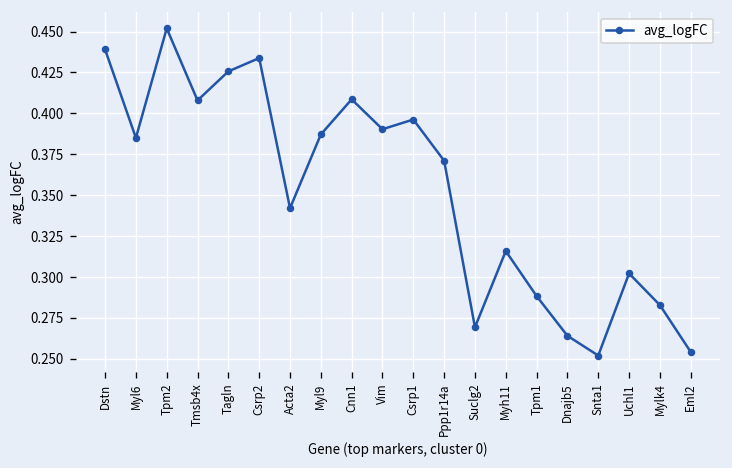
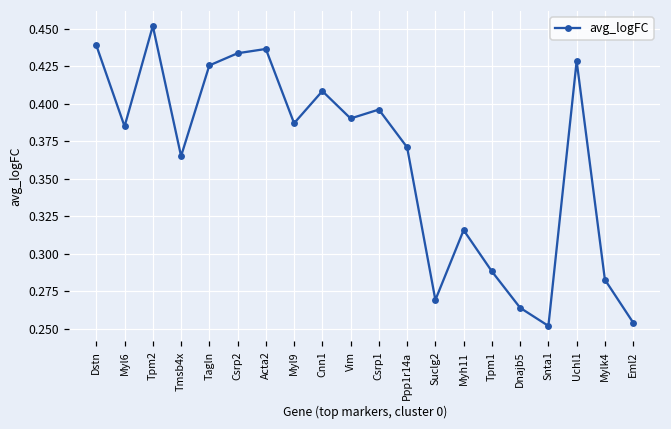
Tmsb4x: 0.408 -> 0.365
Acta2: 0.342 -> 0.437
Uchl1: 0.302 -> 0.429
